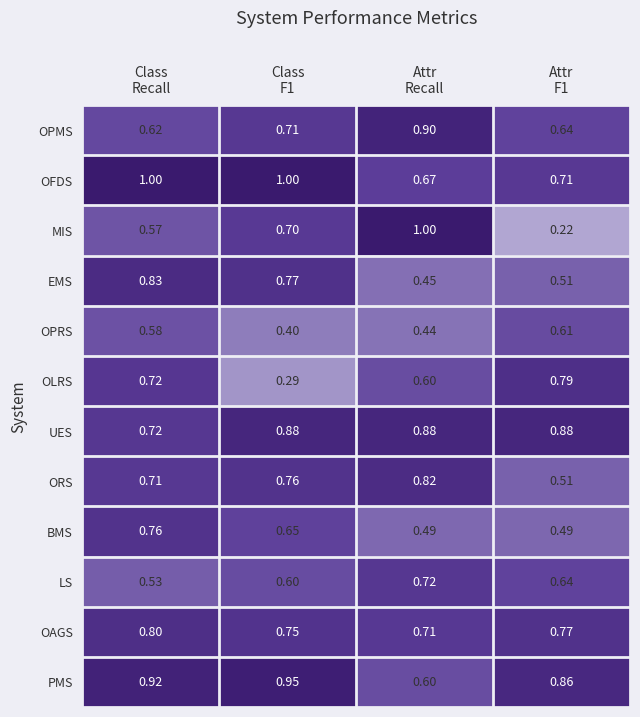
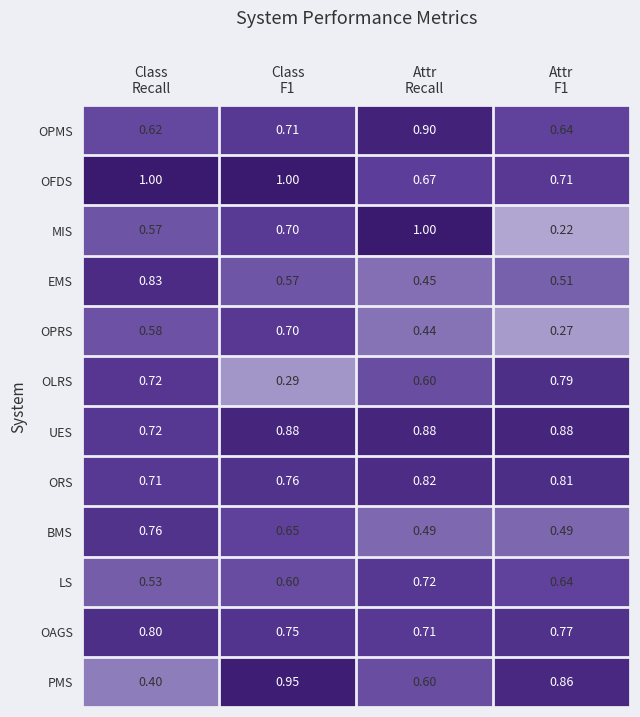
EMS, Class F1: 0.77 -> 0.57
OPRS, Class F1: 0.40 -> 0.70
OPRS, Attr F1: 0.61 -> 0.27
ORS, Attr F1: 0.51 -> 0.81
PMS, Class Recall: 0.92 -> 0.40
